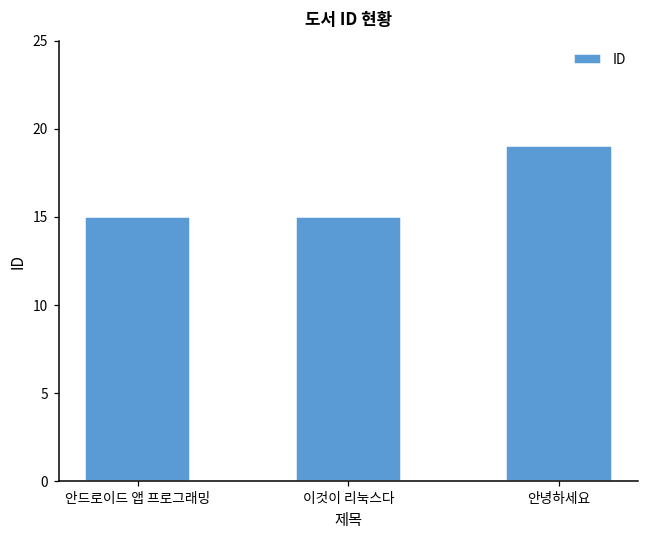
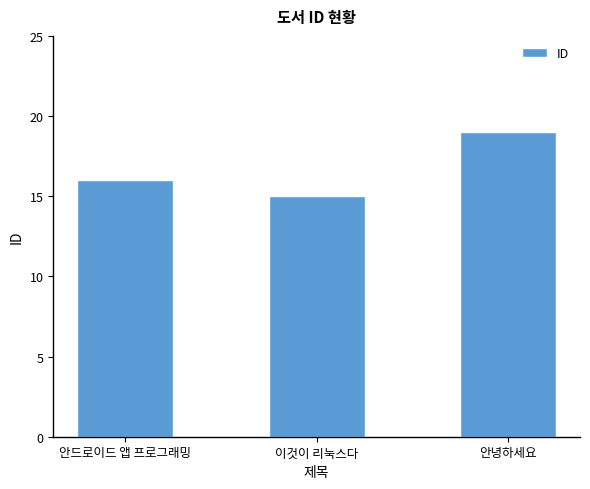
안드로이드 앱 프로그래밍: 15 -> 16
